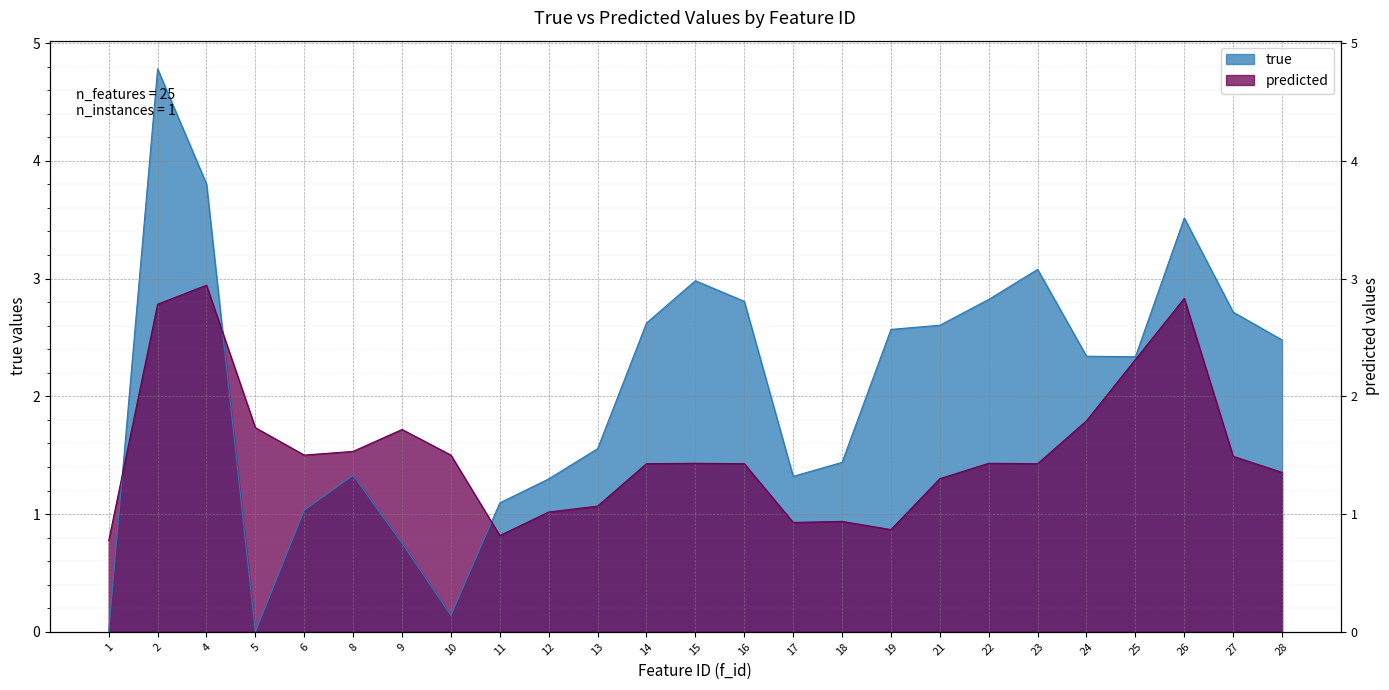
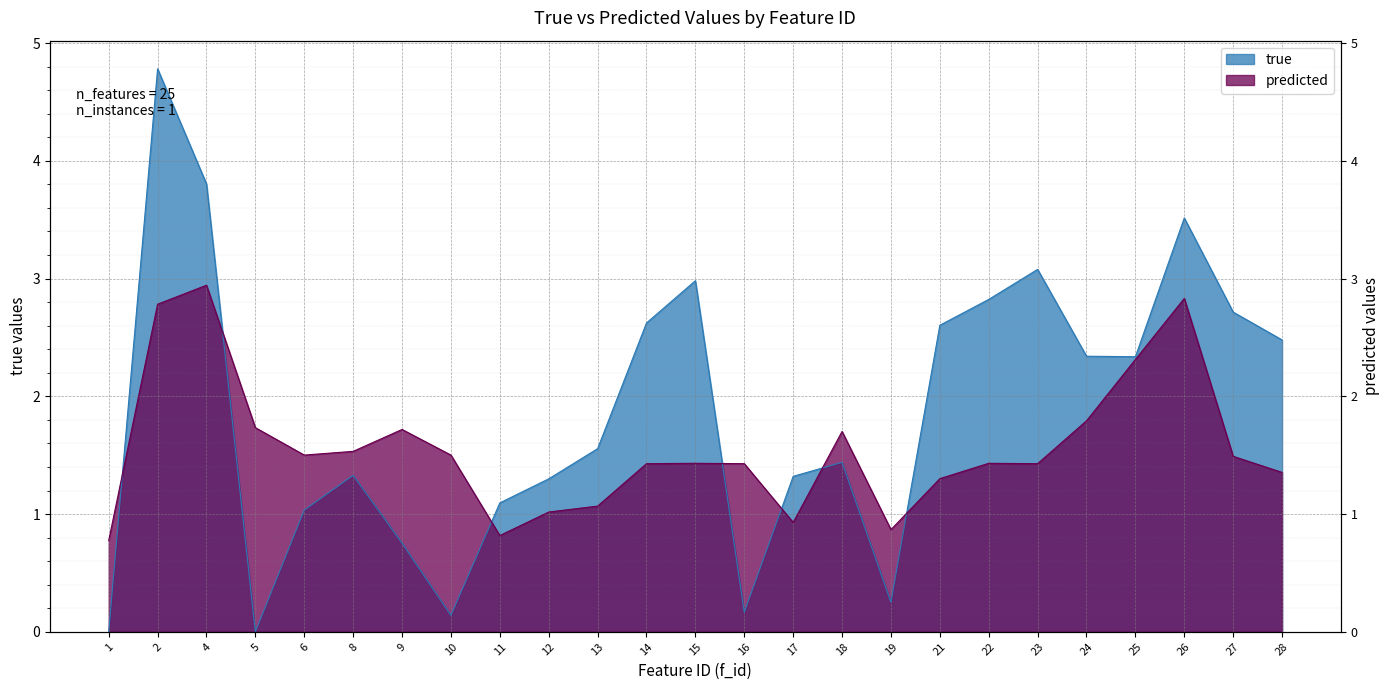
true, 16: 2.81 -> 0.17
predicted, 18: 0.94 -> 1.70
true, 19: 2.57 -> 0.25
